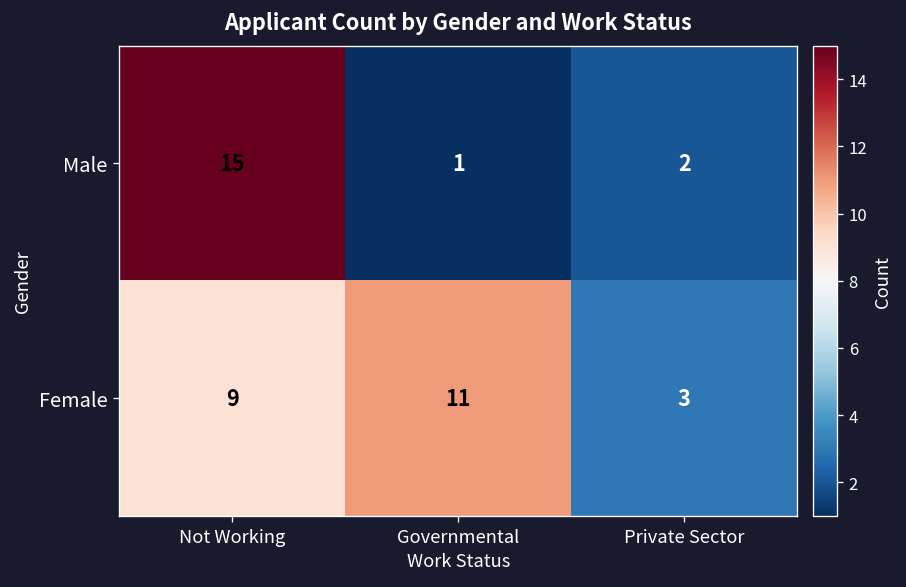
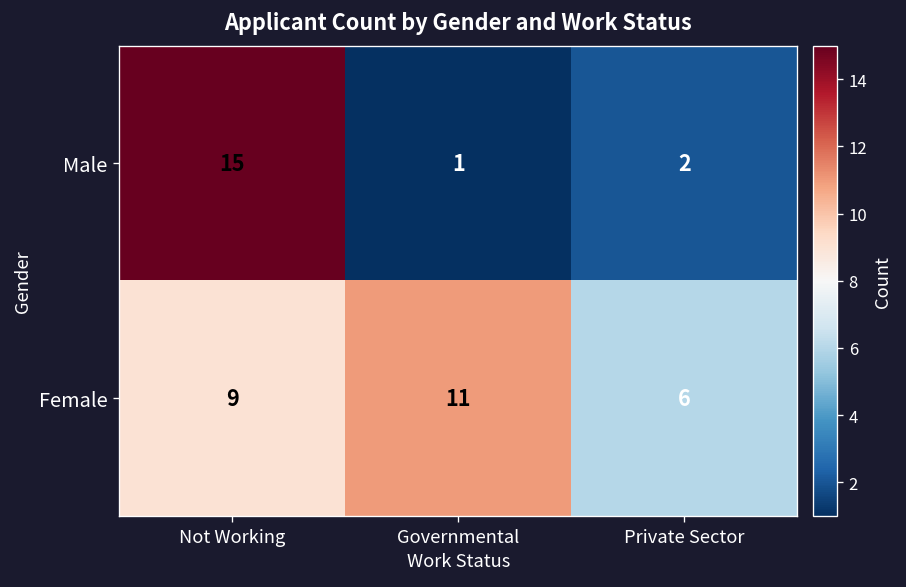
Female, Private Sector: 3 -> 6
